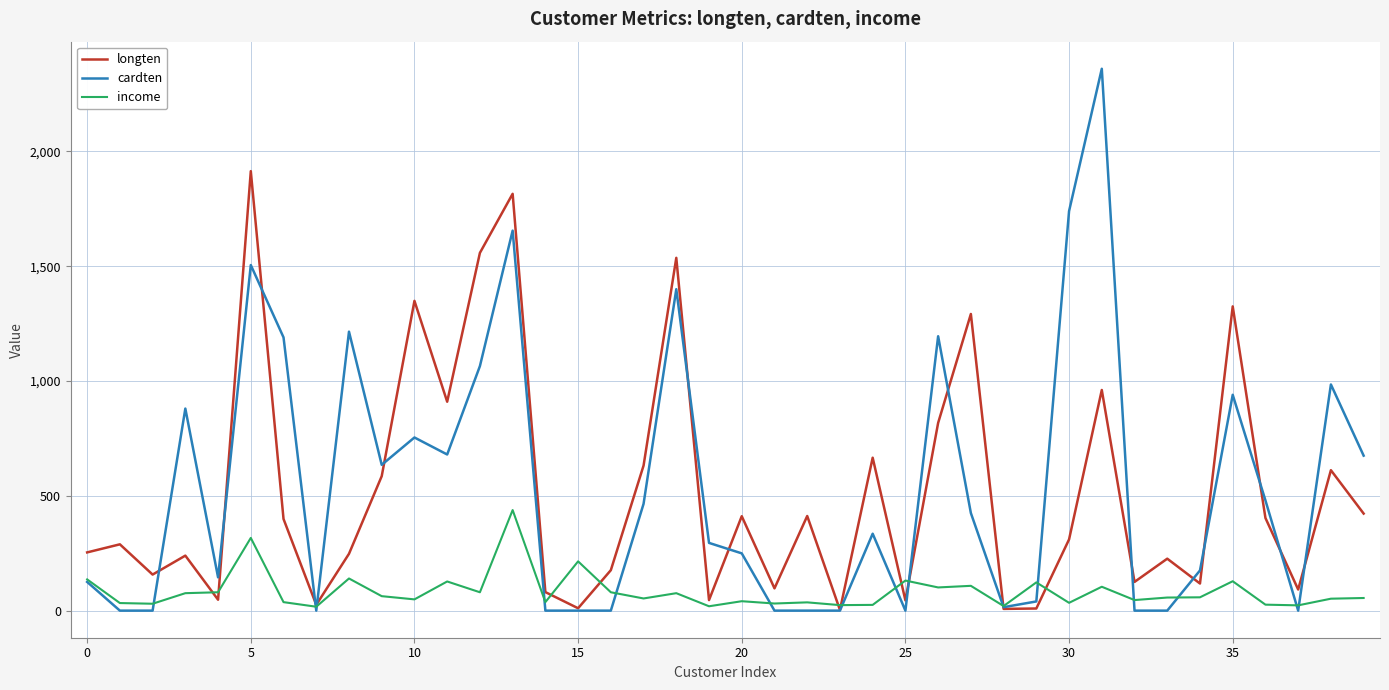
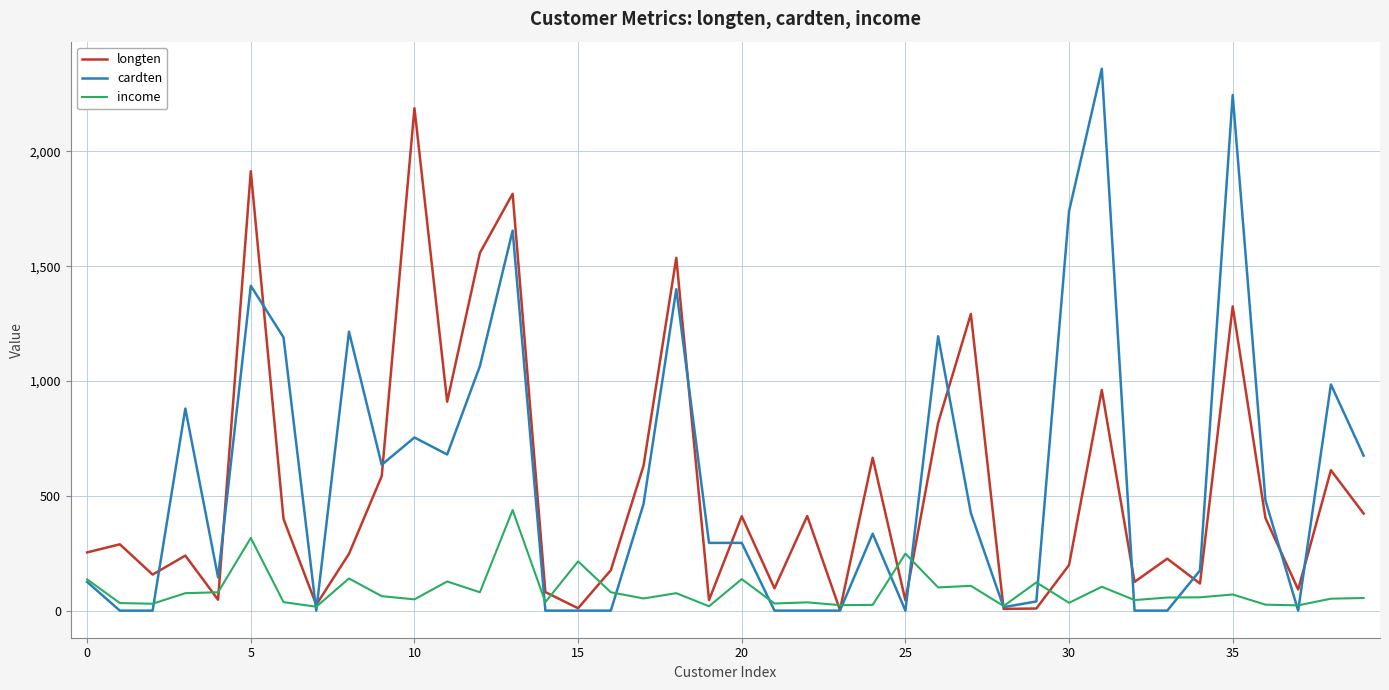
cardten, 5: 1,510 -> 1,410
longten, 10: 1,350 -> 2,190
cardten, 20: 250 -> 300
income, 20: 40 -> 140
income, 25: 130 -> 250
longten, 30: 310 -> 200
cardten, 35: 940 -> 2,250
income, 35: 130 -> 70
